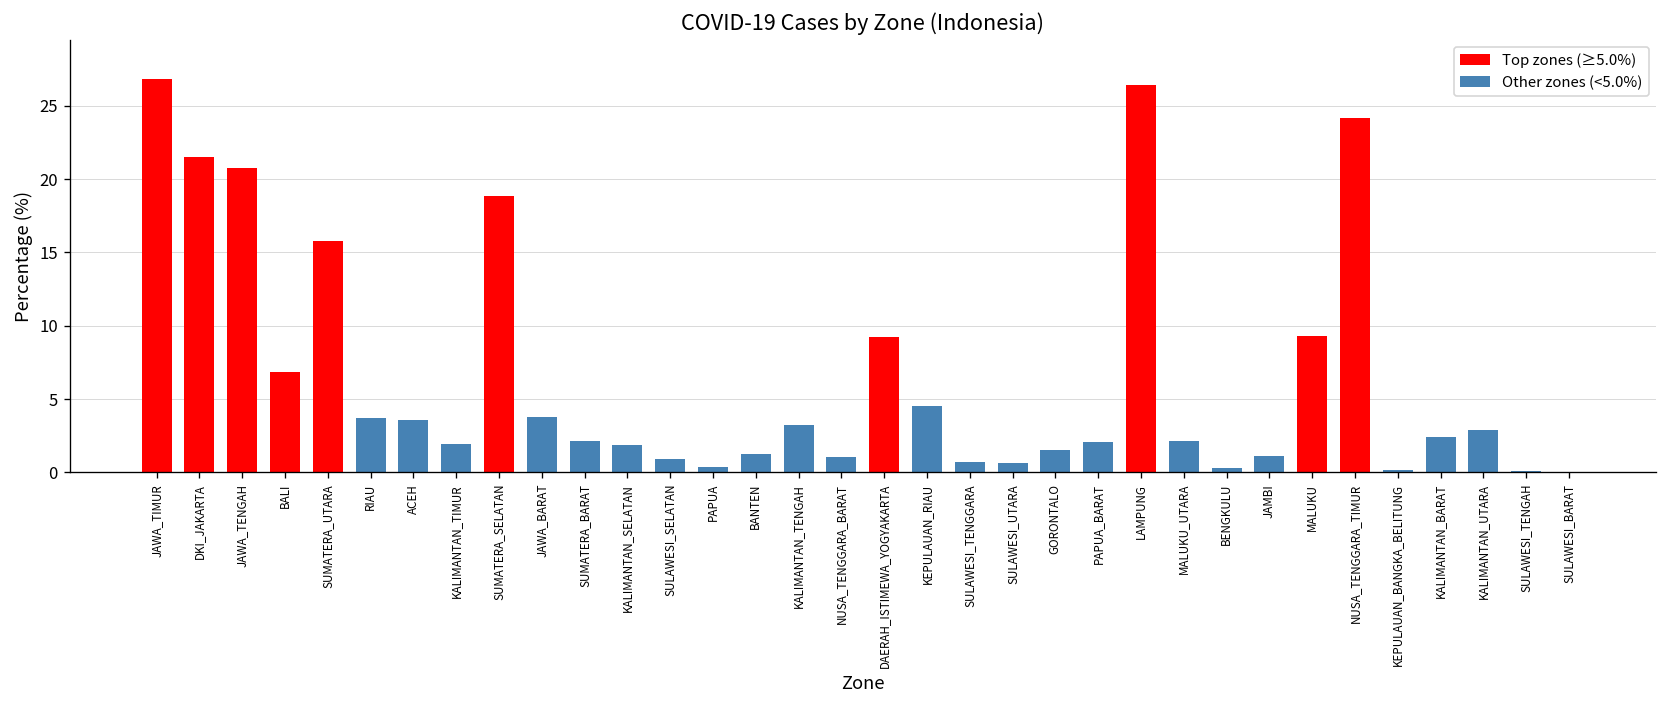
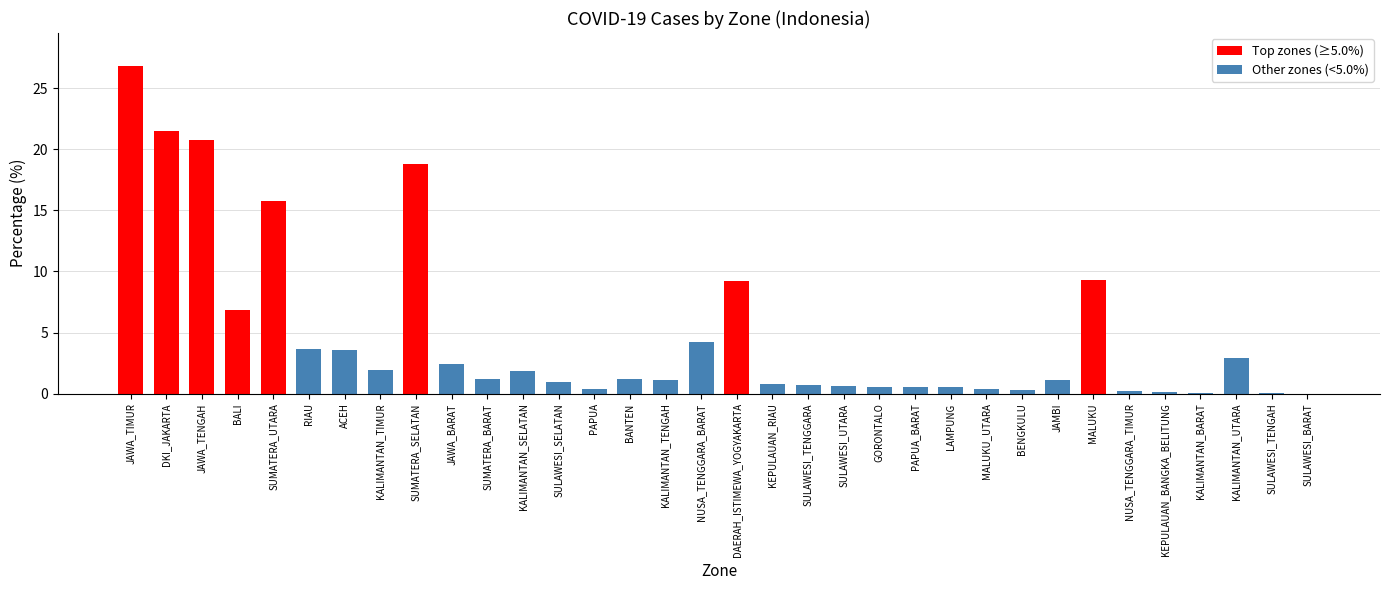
JAWA_BARAT: 3.8 -> 2.5
SUMATERA_BARAT: 2.1 -> 1.2
KALIMANTAN_TENGAH: 3.2 -> 1.1
NUSA_TENGGARA_BARAT: 1.0 -> 4.2
KEPULAUAN_RIAU: 4.5 -> 0.8
GORONTALO: 1.6 -> 0.6
PAPUA_BARAT: 2.0 -> 0.6
LAMPUNG: 26.4 -> 0.5
MALUKU_UTARA: 2.2 -> 0.4
NUSA_TENGGARA_TIMUR: 24.2 -> 0.2
KALIMANTAN_BARAT: 2.4 -> 0.1
